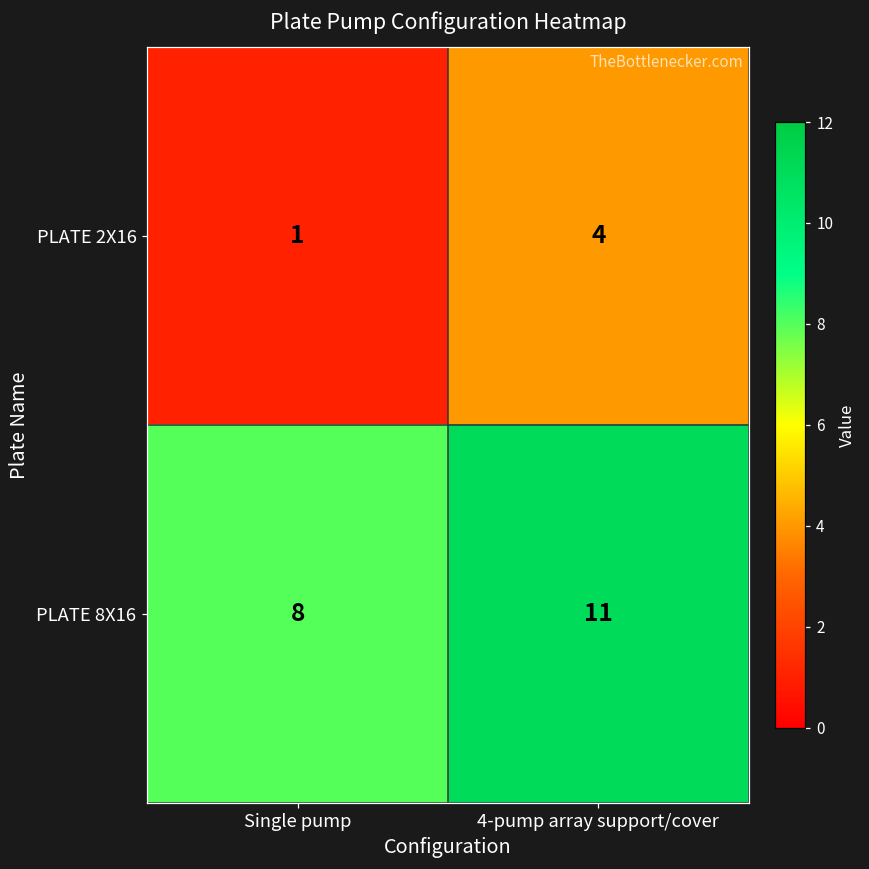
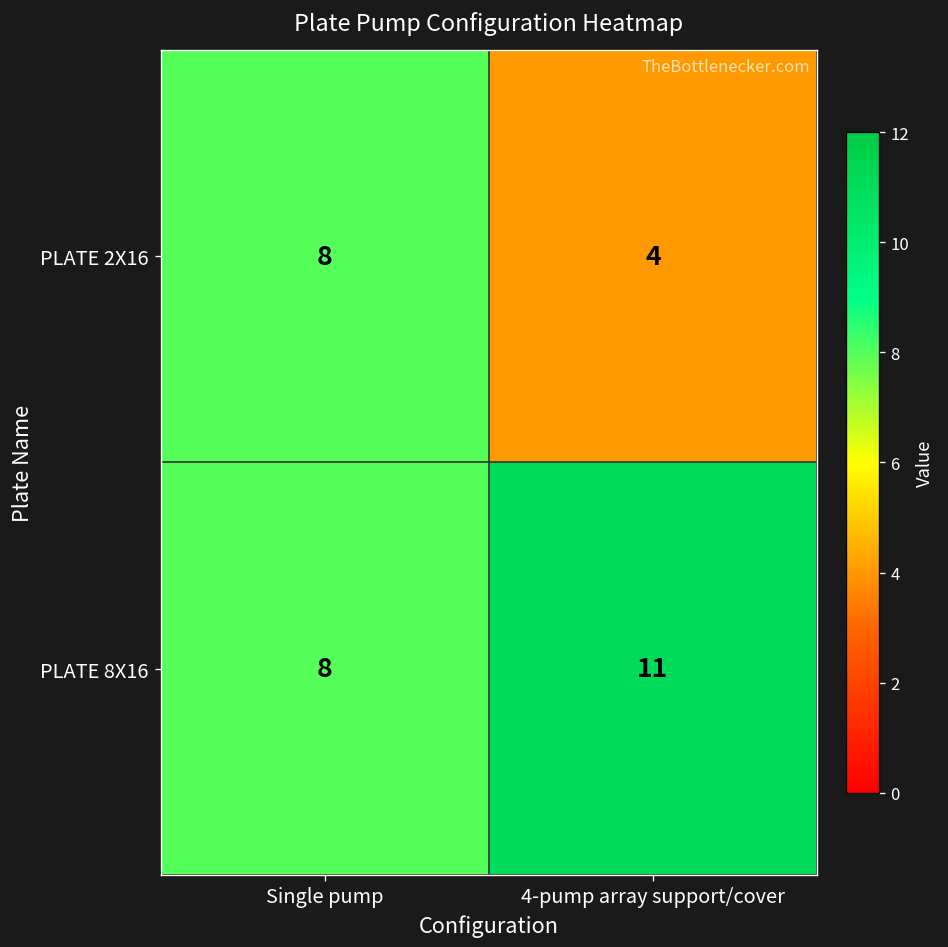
PLATE 2X16, Single pump: 1 -> 8
